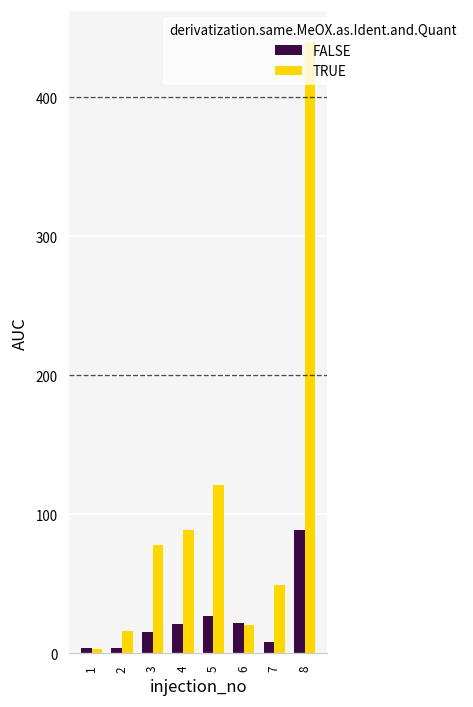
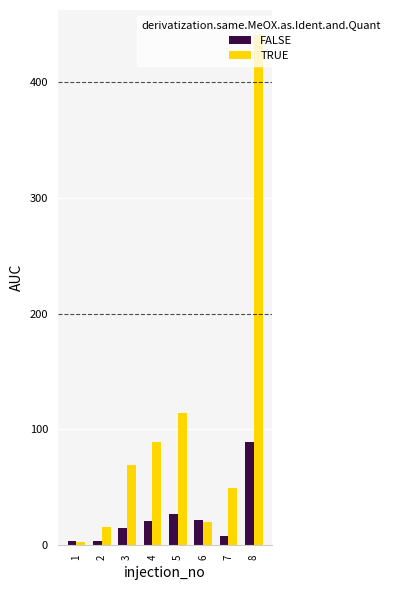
TRUE, 3: 78 -> 69
TRUE, 5: 121 -> 114
